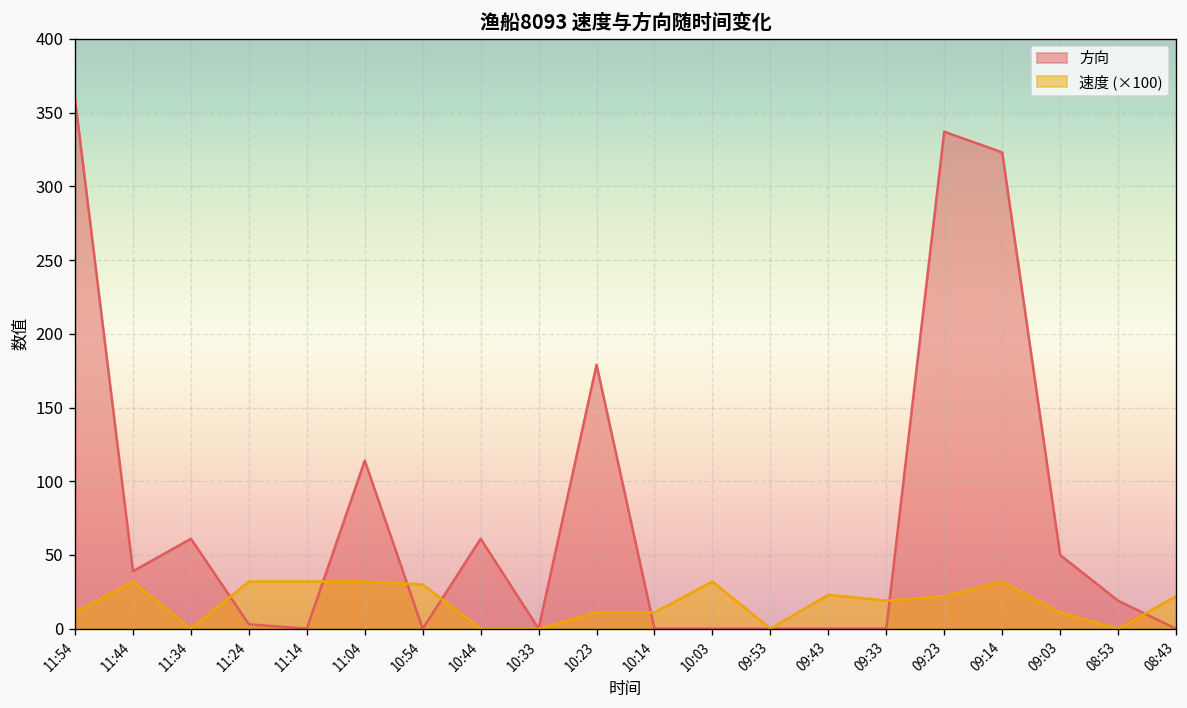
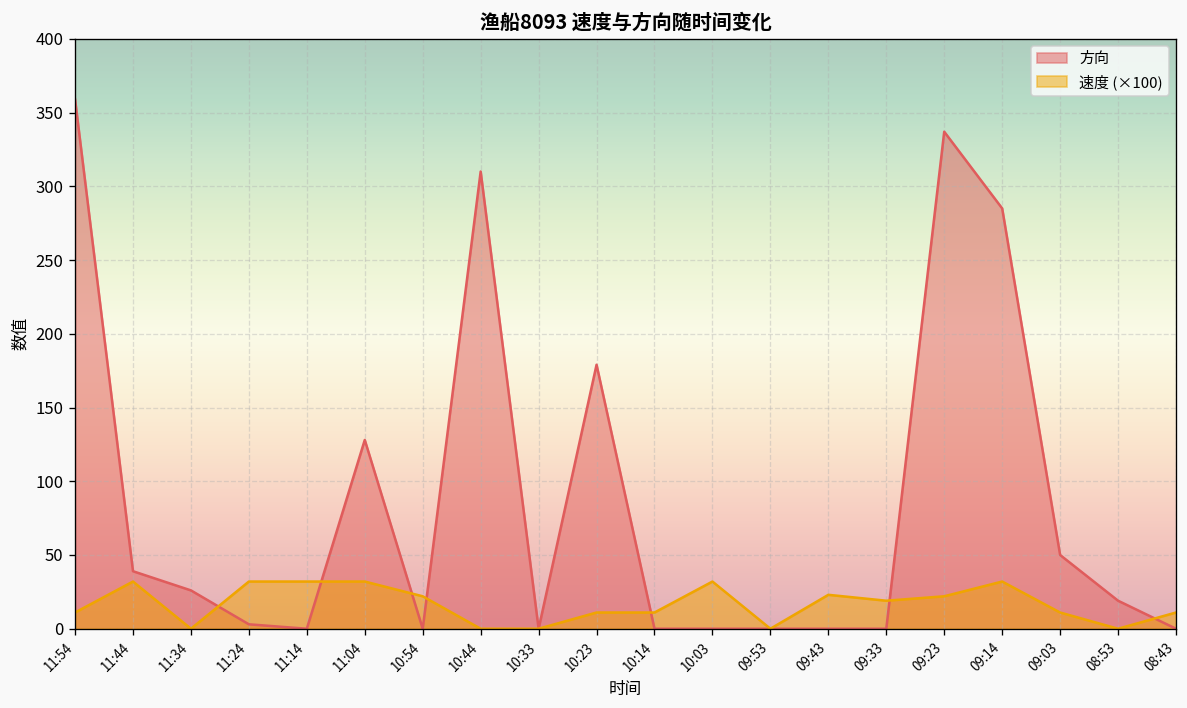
方向, 11:34: 61 -> 26
方向, 11:04: 114 -> 128
速度 (×100), 10:54: 30 -> 22
方向, 10:44: 61 -> 310
方向, 09:14: 323 -> 285
速度 (×100), 08:43: 22 -> 11
